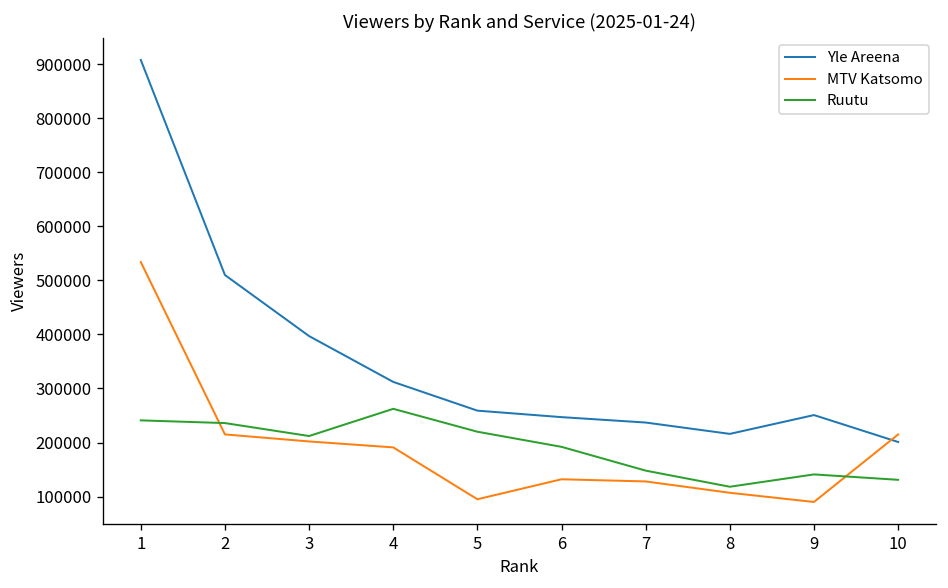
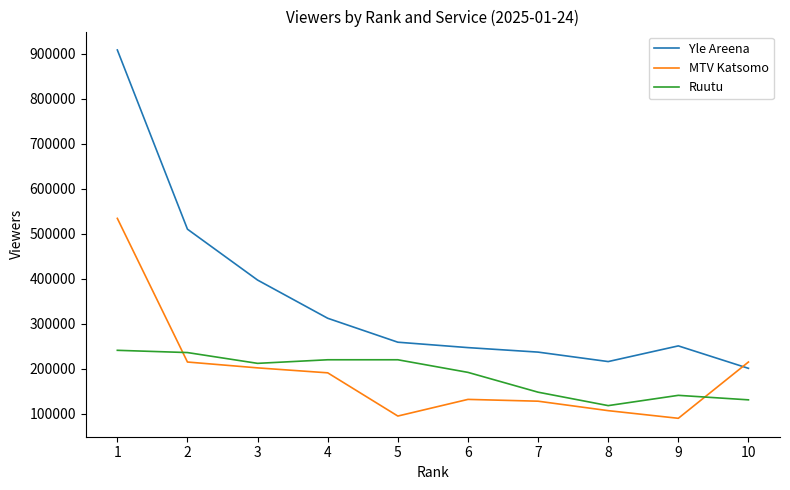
Ruutu, 4: 260000 -> 220000
